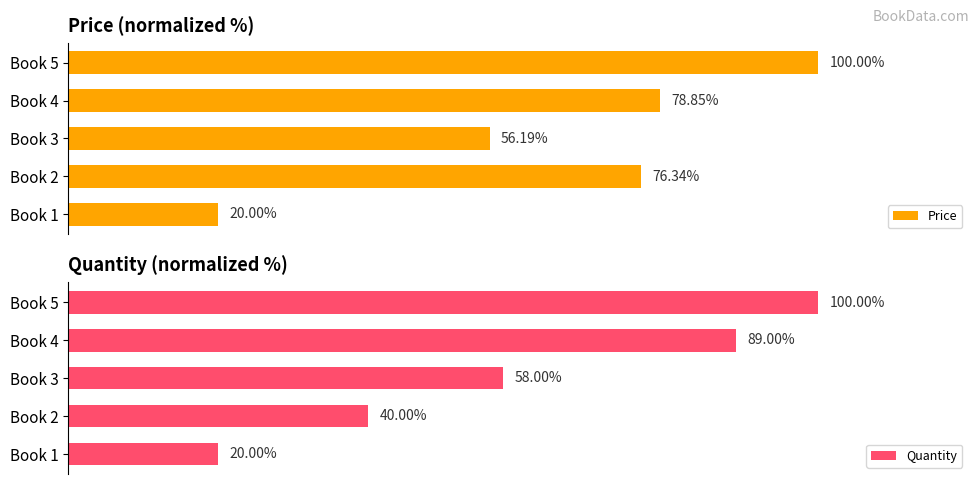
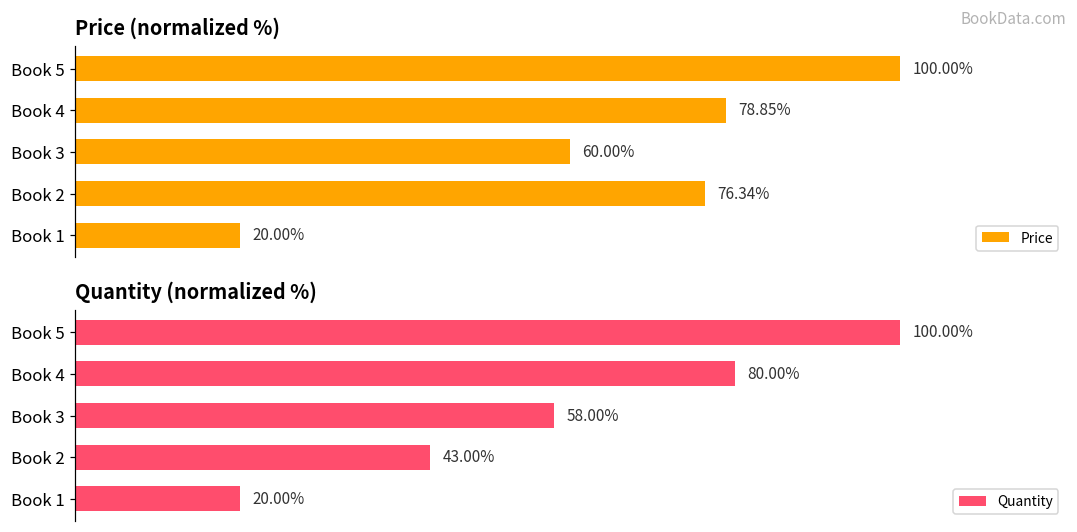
Price (normalized %), Book 3: 56.19% -> 60.00%
Quantity (normalized %), Book 4: 89.00% -> 80.00%
Quantity (normalized %), Book 2: 40.00% -> 43.00%
